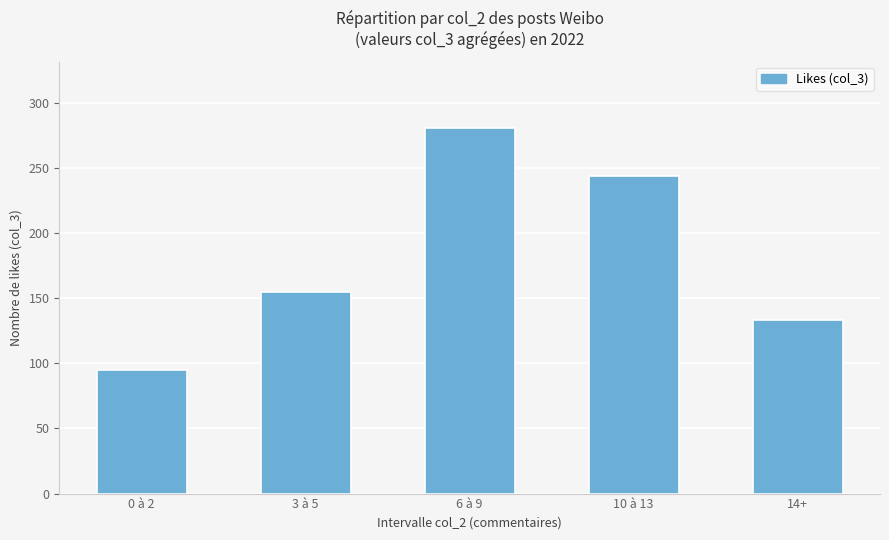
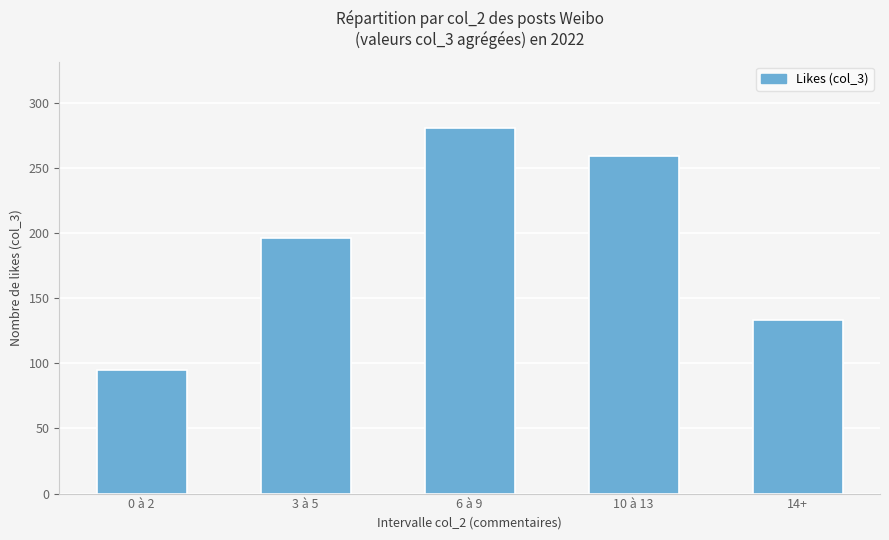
3 à 5: 155 -> 196
10 à 13: 244 -> 259
